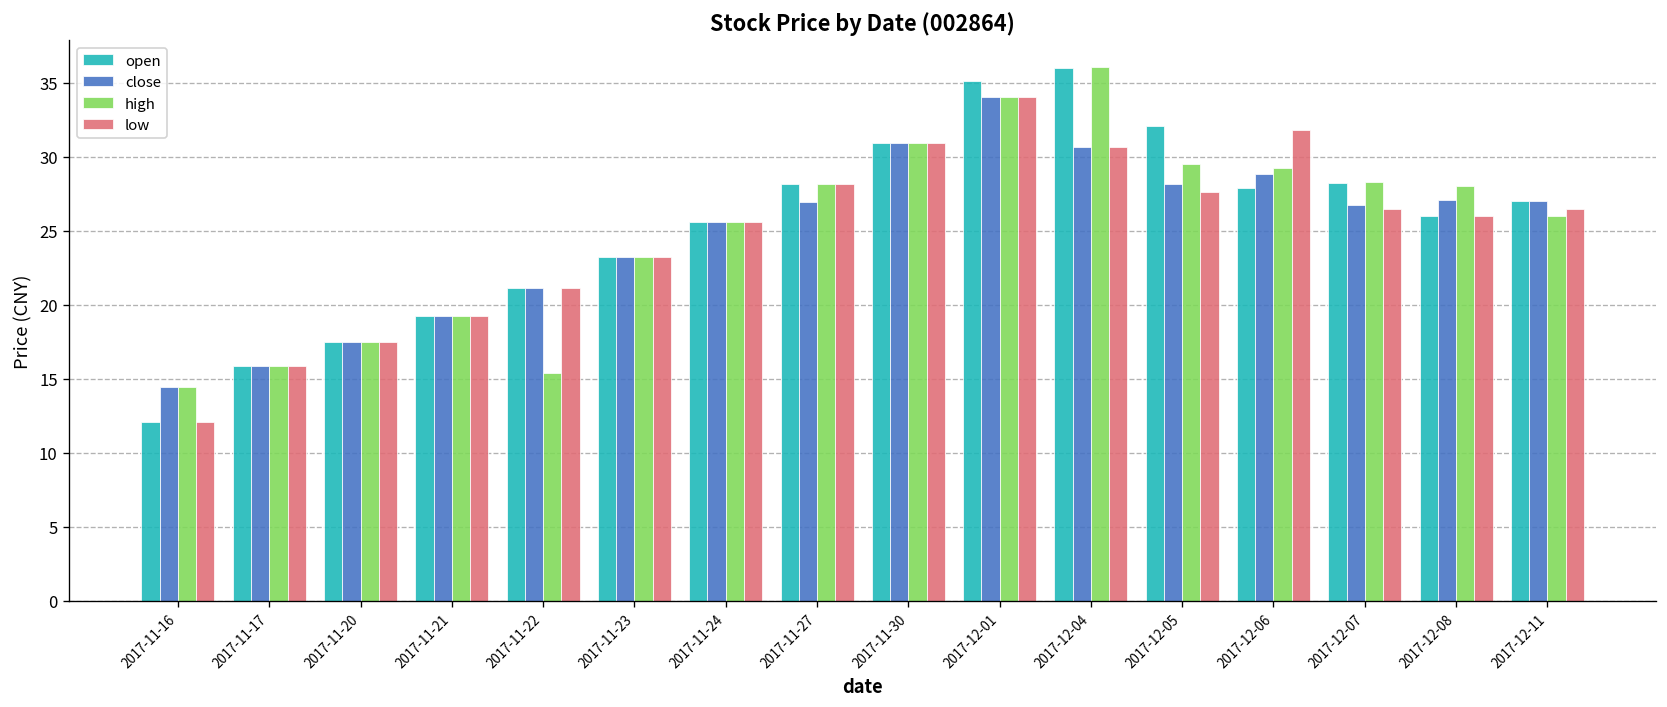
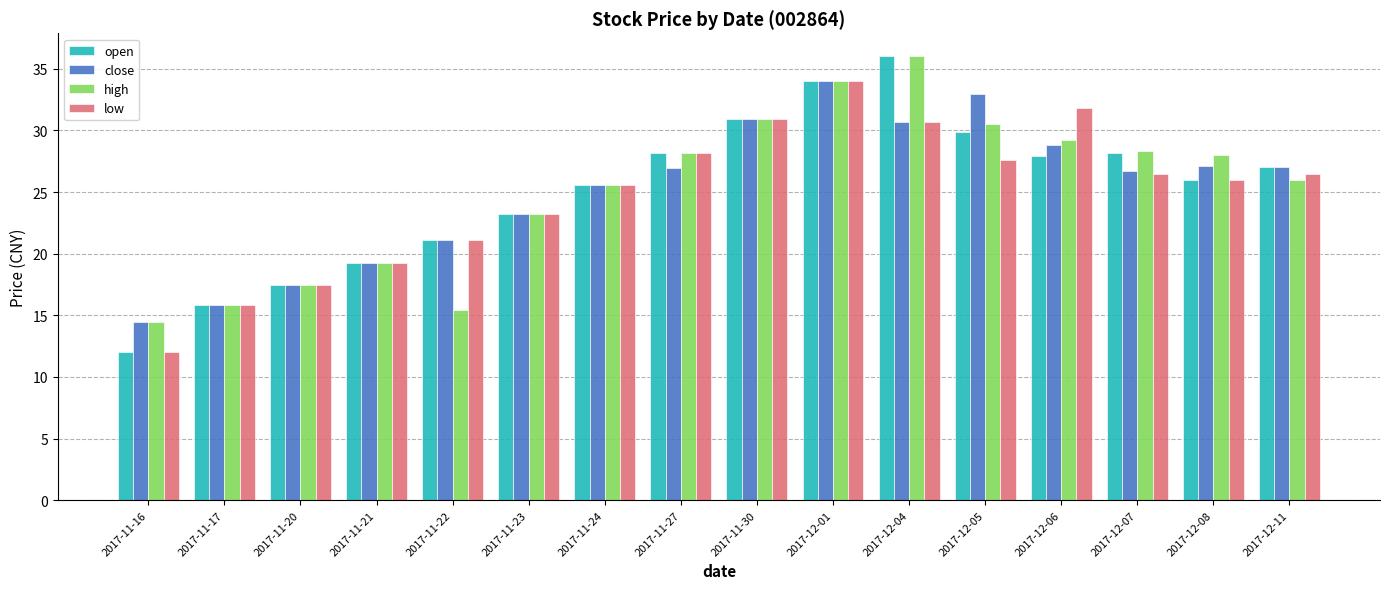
open, 2017-12-01: 35.1 -> 34.1
open, 2017-12-05: 32.1 -> 29.9
close, 2017-12-05: 28.1 -> 32.9
high, 2017-12-05: 29.5 -> 30.5
